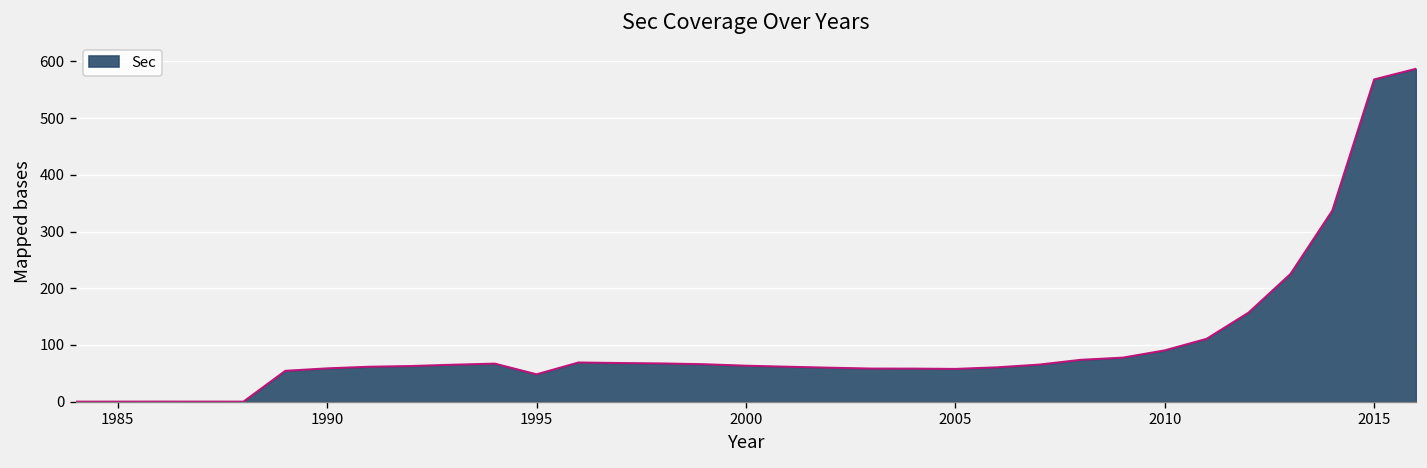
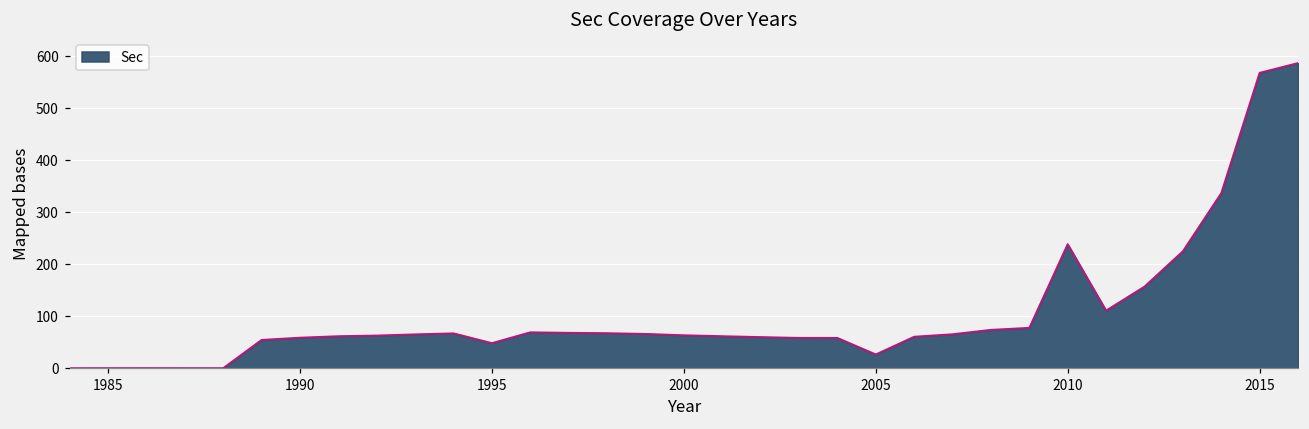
2005: 60 -> 30
2010: 90 -> 240
